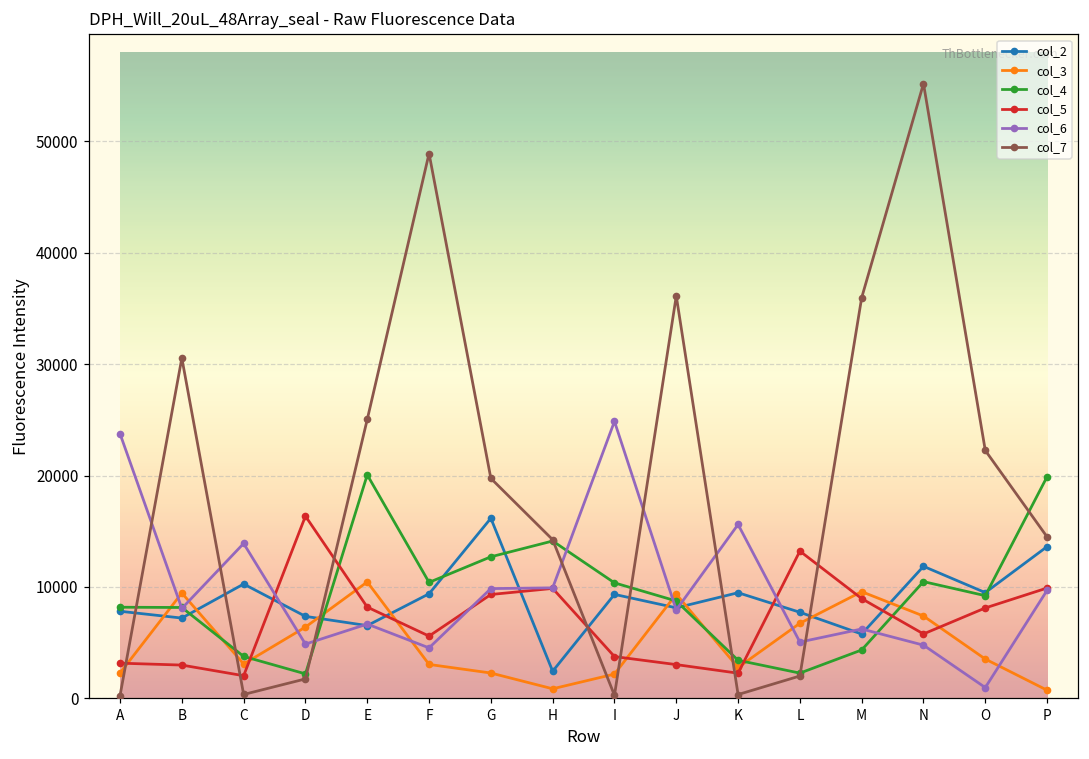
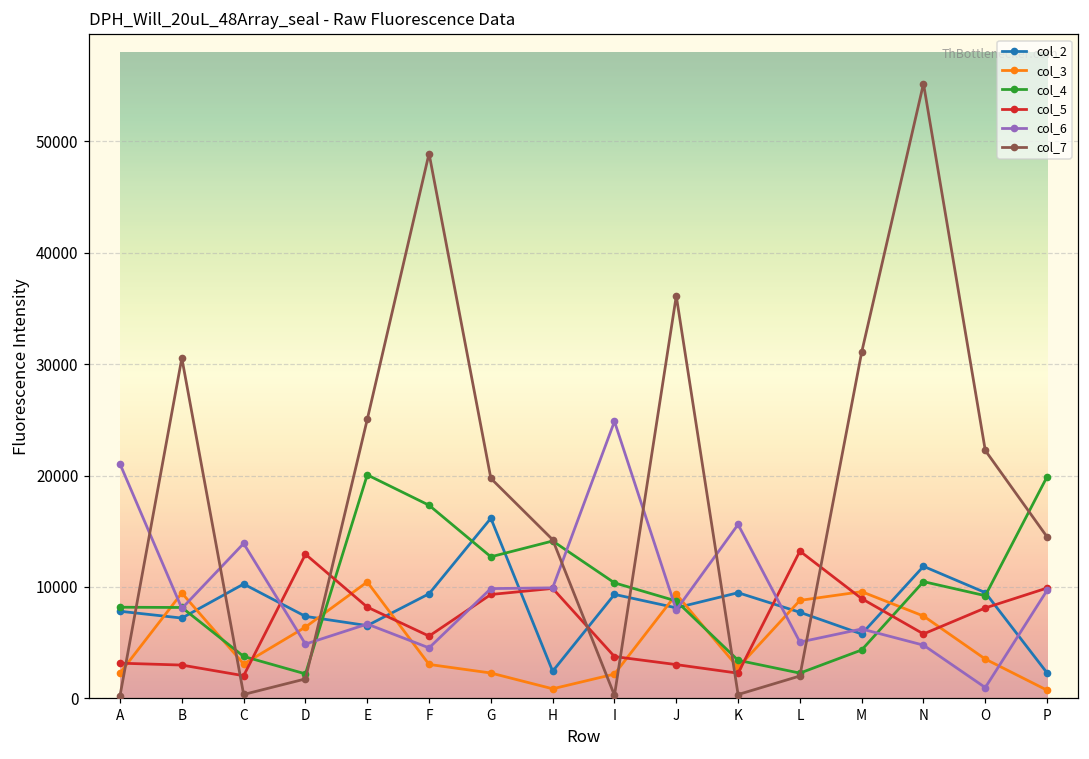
col_6, A: 23800 -> 21000
col_5, D: 16400 -> 12900
col_4, F: 10400 -> 17300
col_3, L: 6700 -> 8800
col_7, M: 36000 -> 31100
col_2, P: 13600 -> 2300
